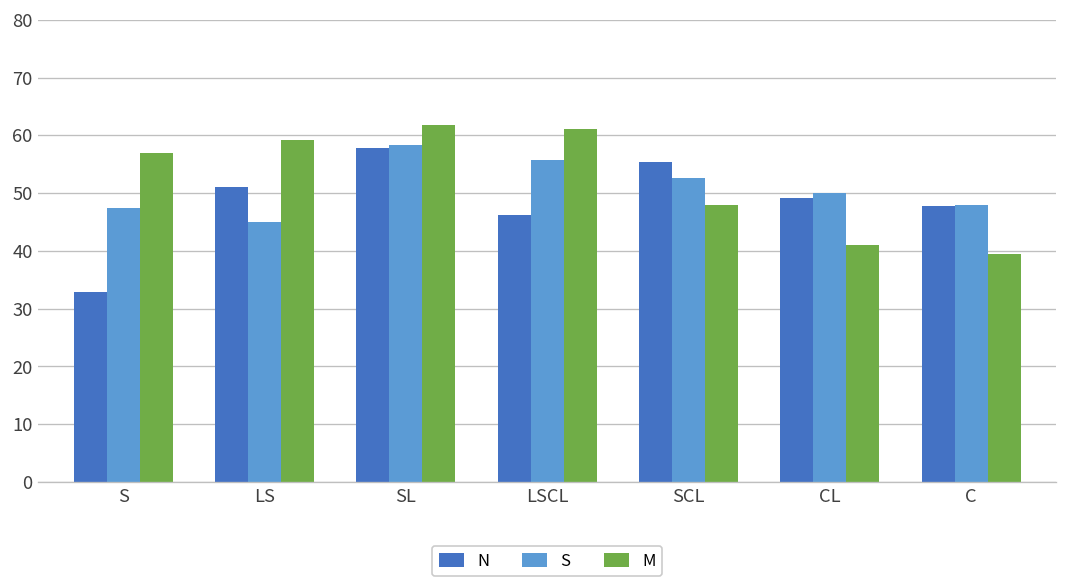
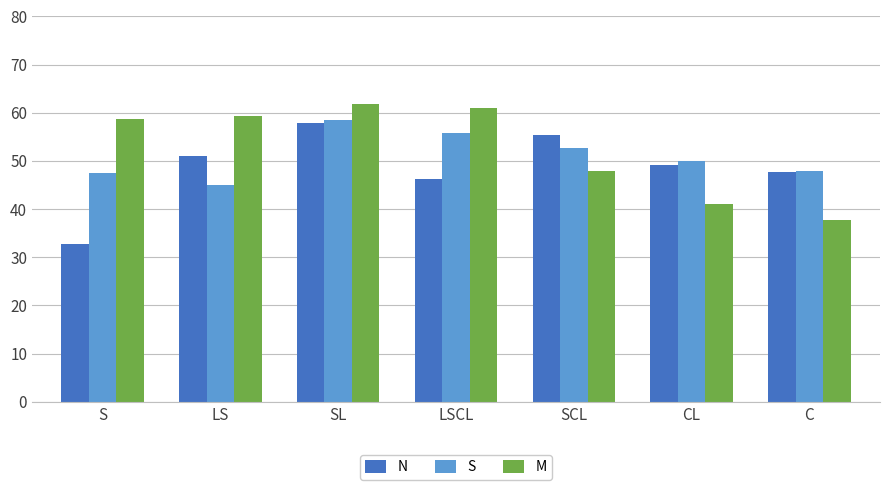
M, S: 57 -> 59
M, C: 40 -> 38
